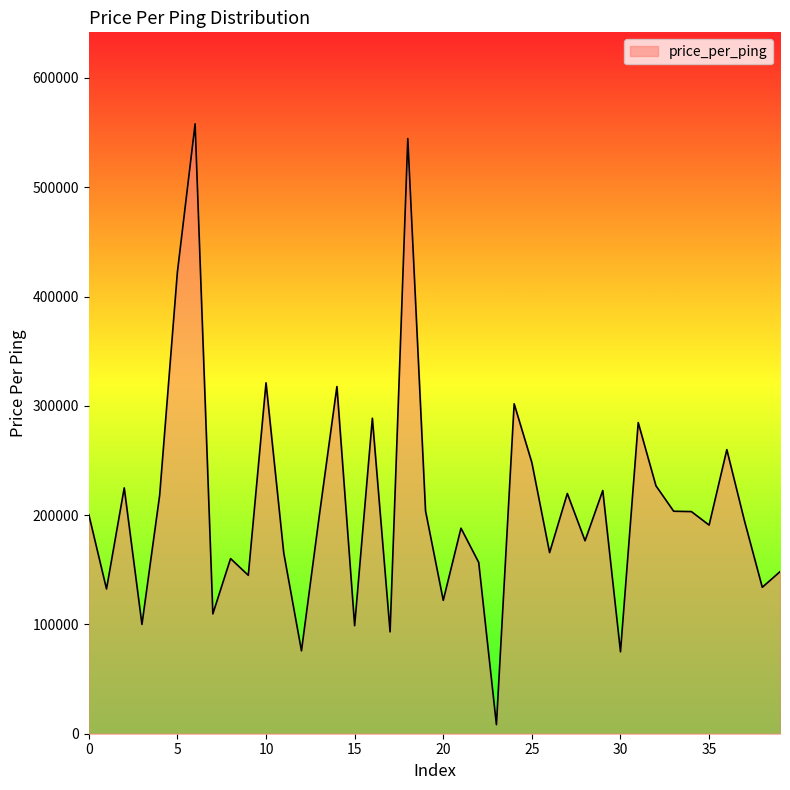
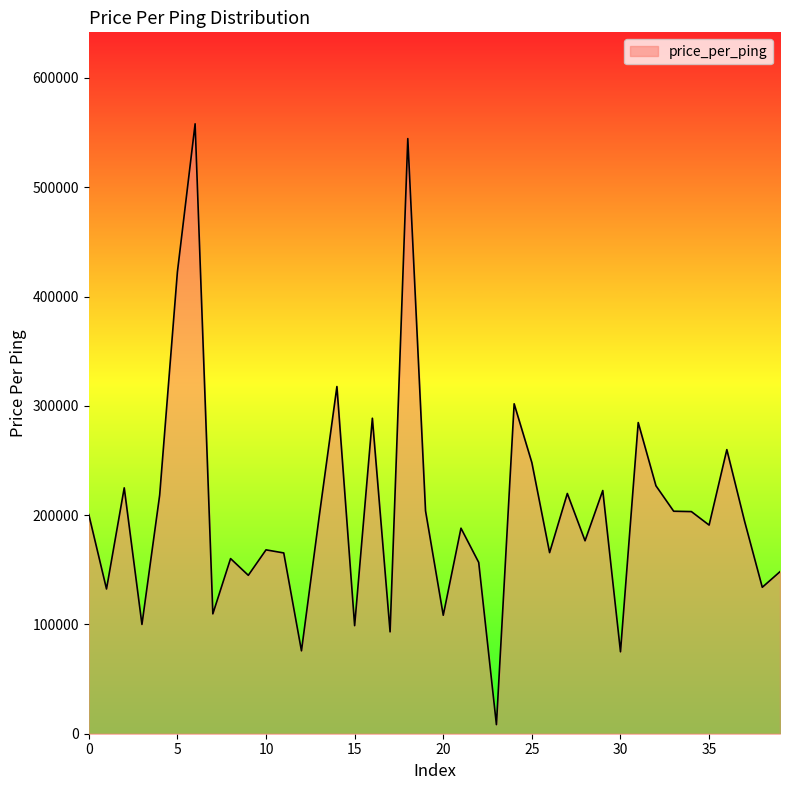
10: 321000 -> 168000
20: 122000 -> 108000
